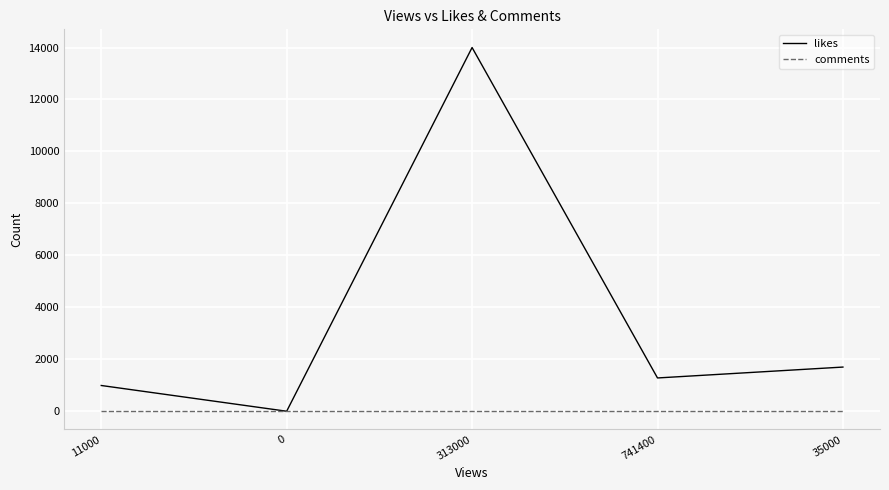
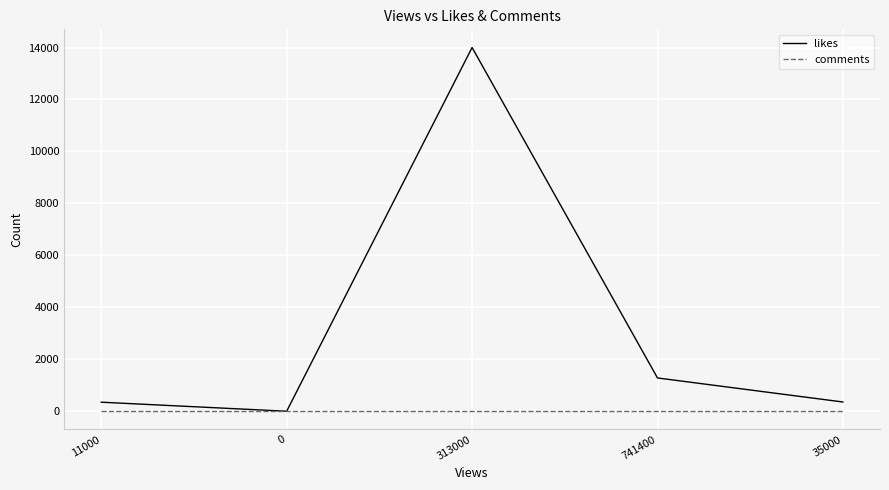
likes, 11000: 1000 -> 300
likes, 35000: 1700 -> 400
